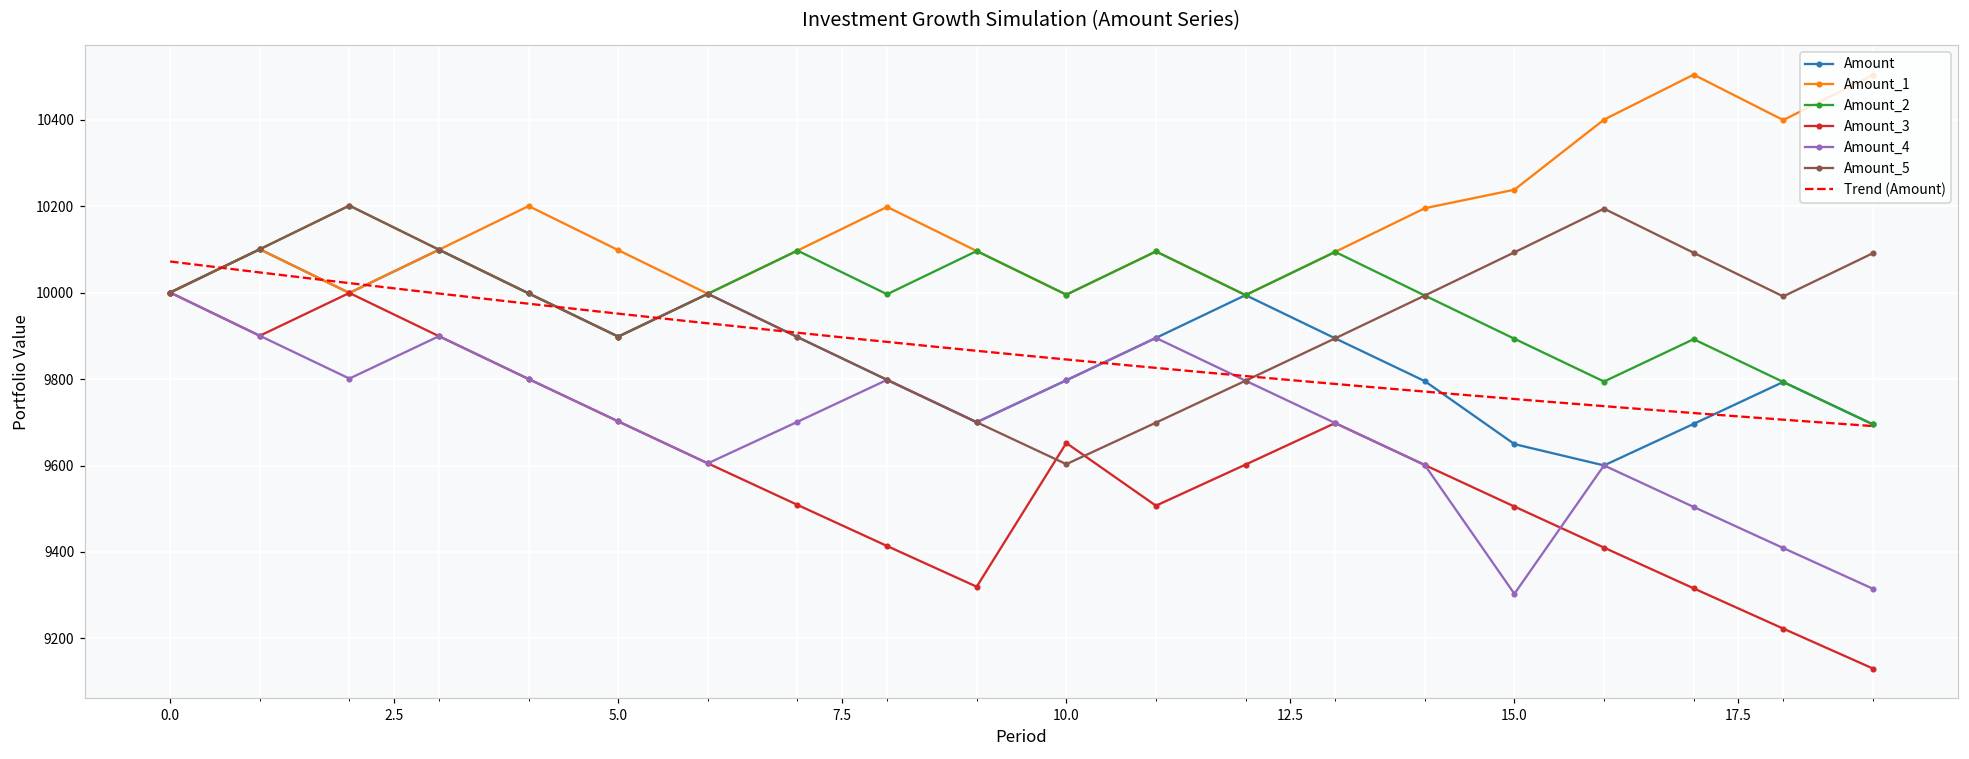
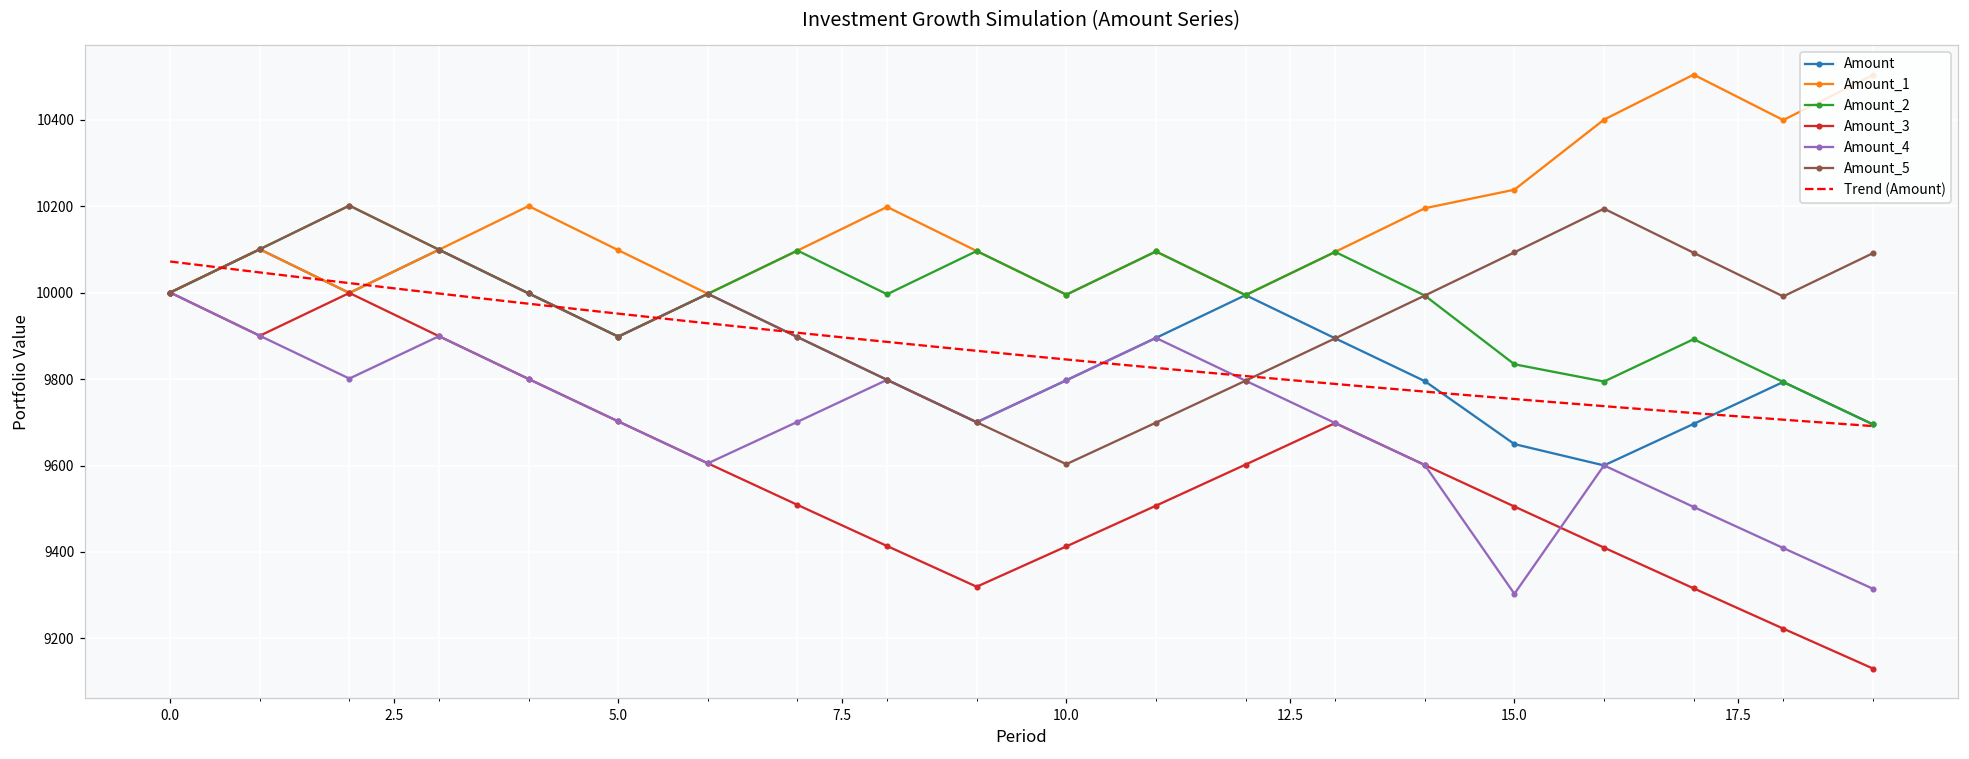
Amount_3, 10.0: 9650 -> 9410
Amount_2, 15.0: 9890 -> 9830
